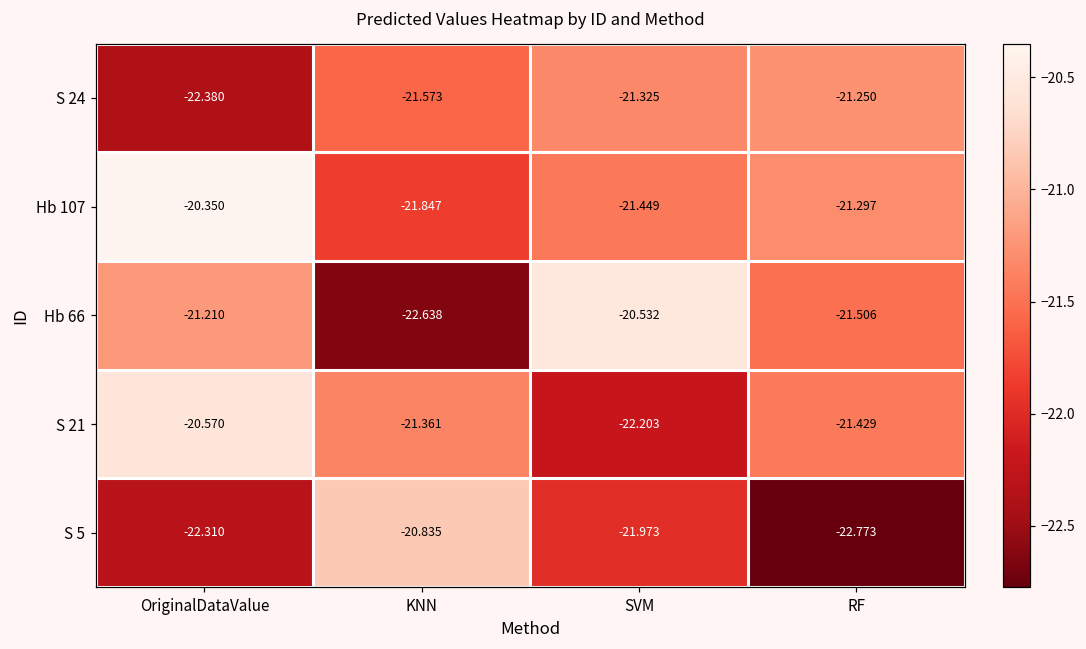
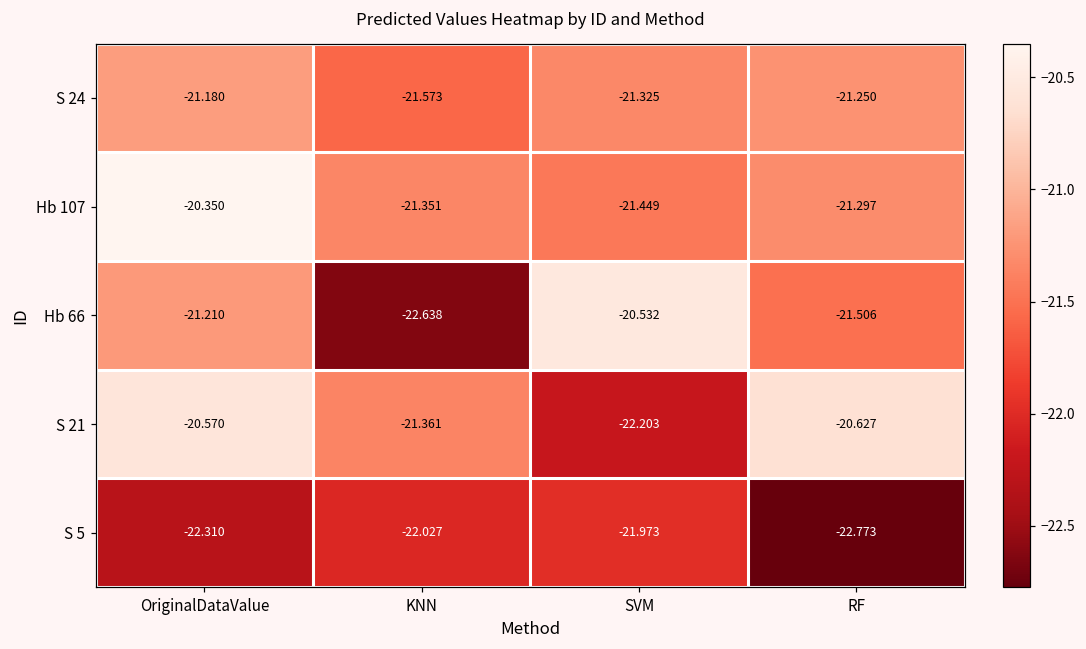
S 24, OriginalDataValue: -22.380 -> -21.180
Hb 107, KNN: -21.847 -> -21.351
S 21, RF: -21.429 -> -20.627
S 5, KNN: -20.835 -> -22.027
